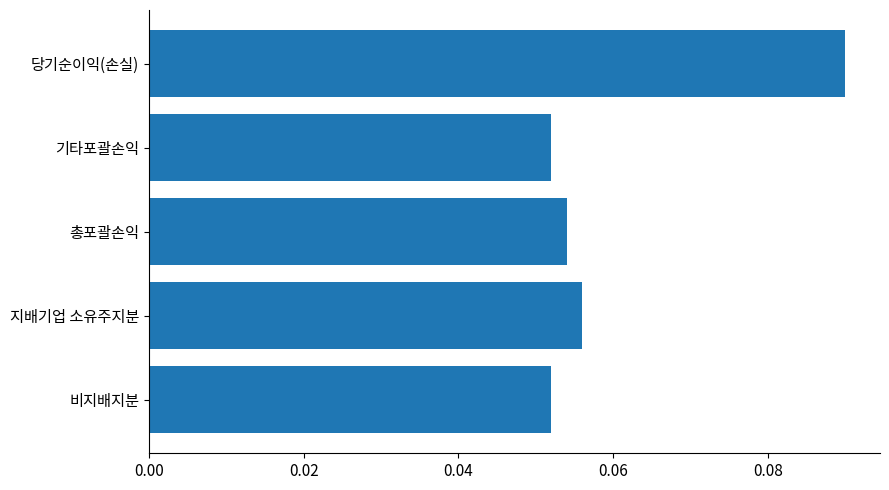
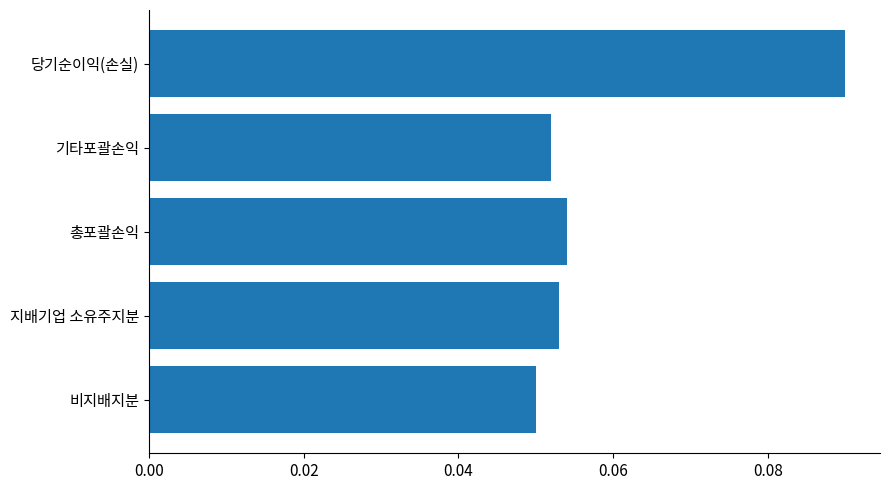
지배기업 소유주지분: 0.056 -> 0.053
비지배지분: 0.052 -> 0.050
